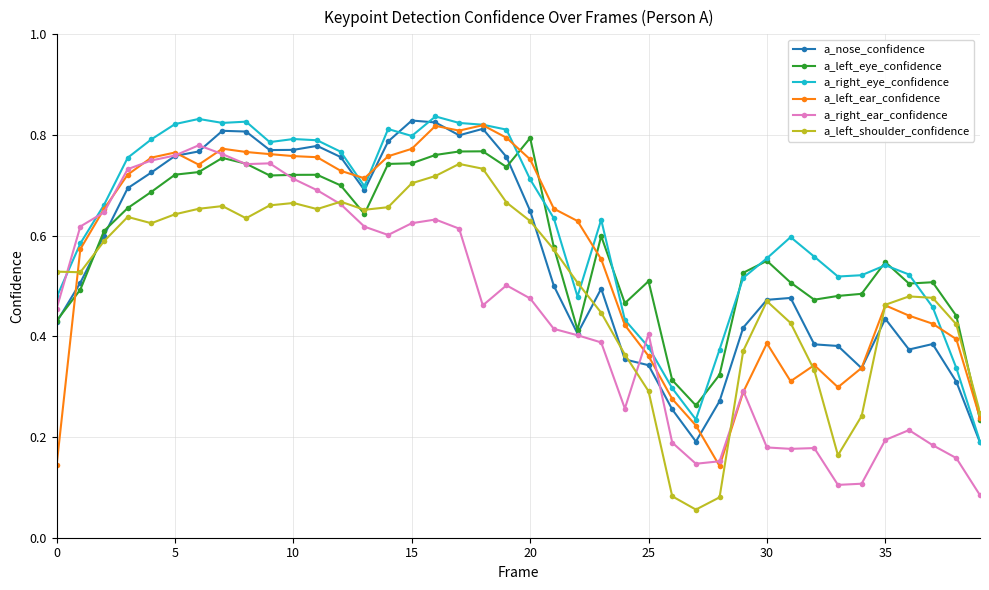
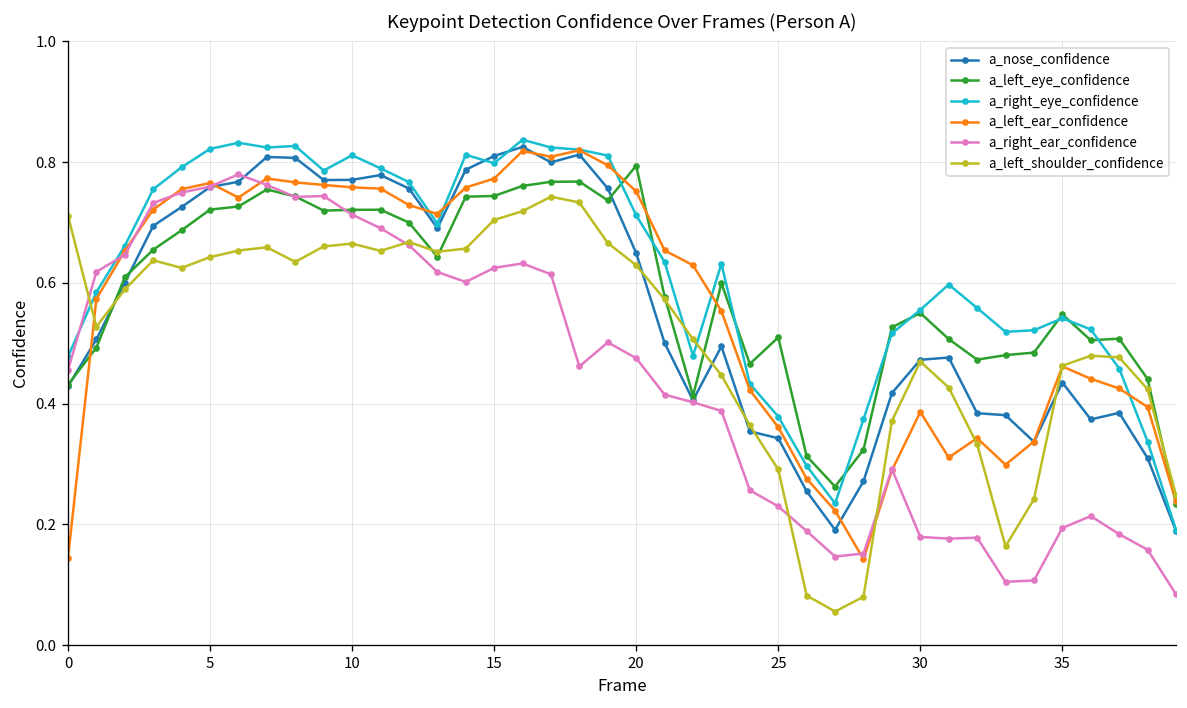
a_left_shoulder_confidence, 0: 0.53 -> 0.71
a_right_eye_confidence, 10: 0.79 -> 0.81
a_nose_confidence, 15: 0.83 -> 0.81
a_right_ear_confidence, 25: 0.41 -> 0.23
